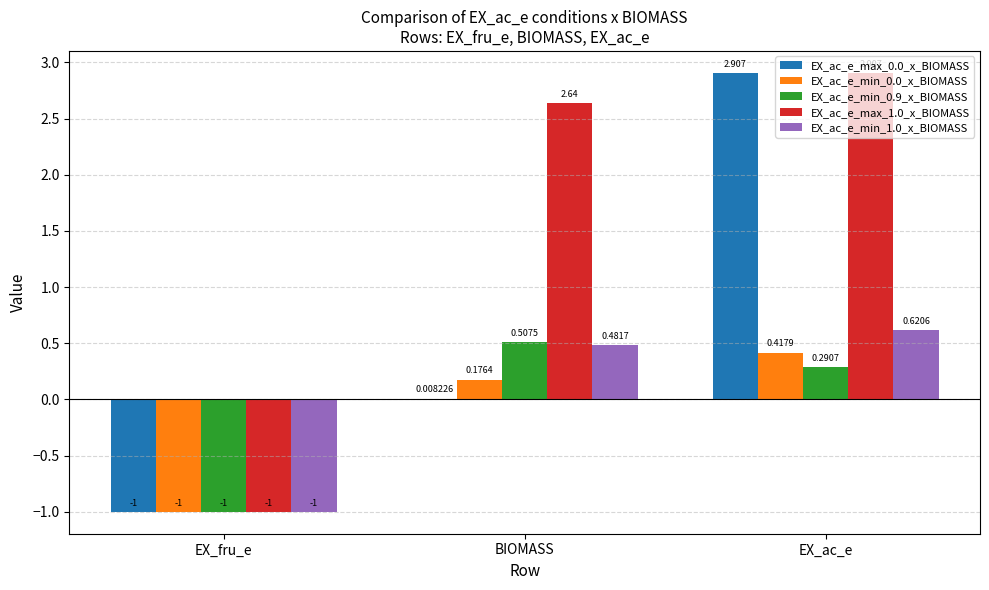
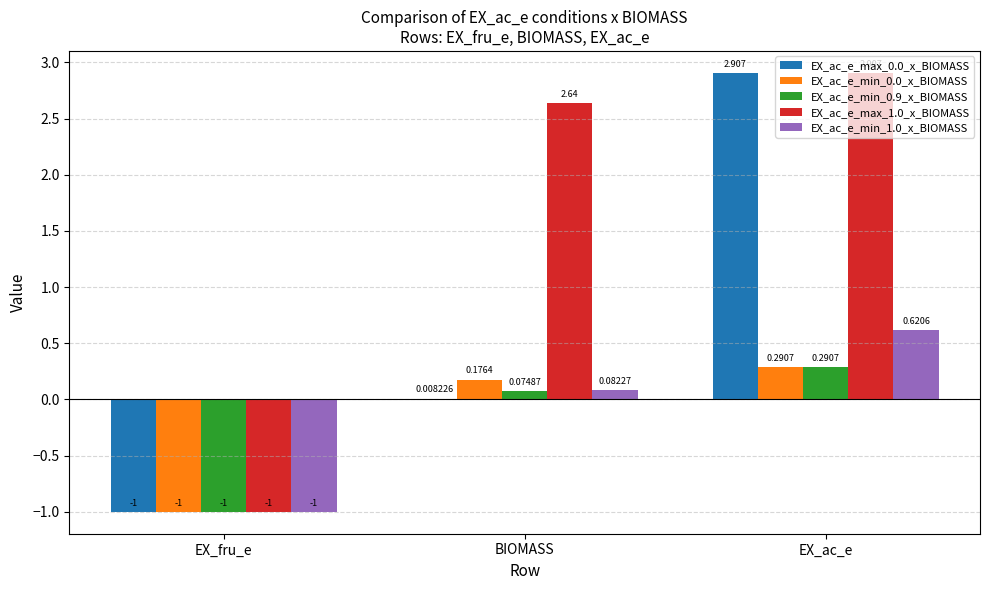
EX_ac_e_min_0.9_x_BIOMASS, BIOMASS: 0.5075 -> 0.07487
EX_ac_e_min_1.0_x_BIOMASS, BIOMASS: 0.4817 -> 0.08227
EX_ac_e_min_0.0_x_BIOMASS, EX_ac_e: 0.4179 -> 0.2907
